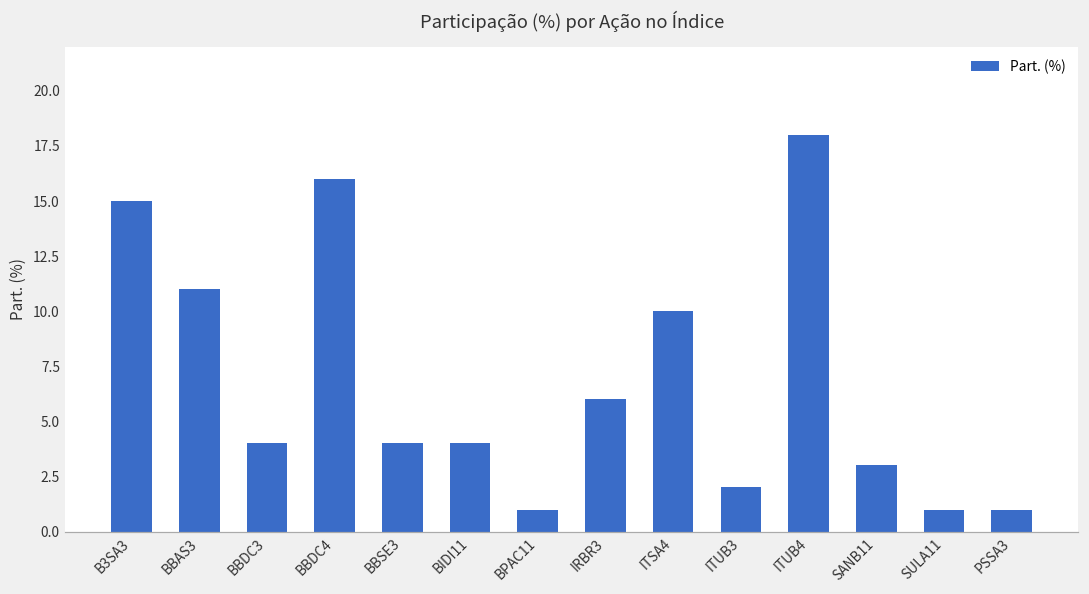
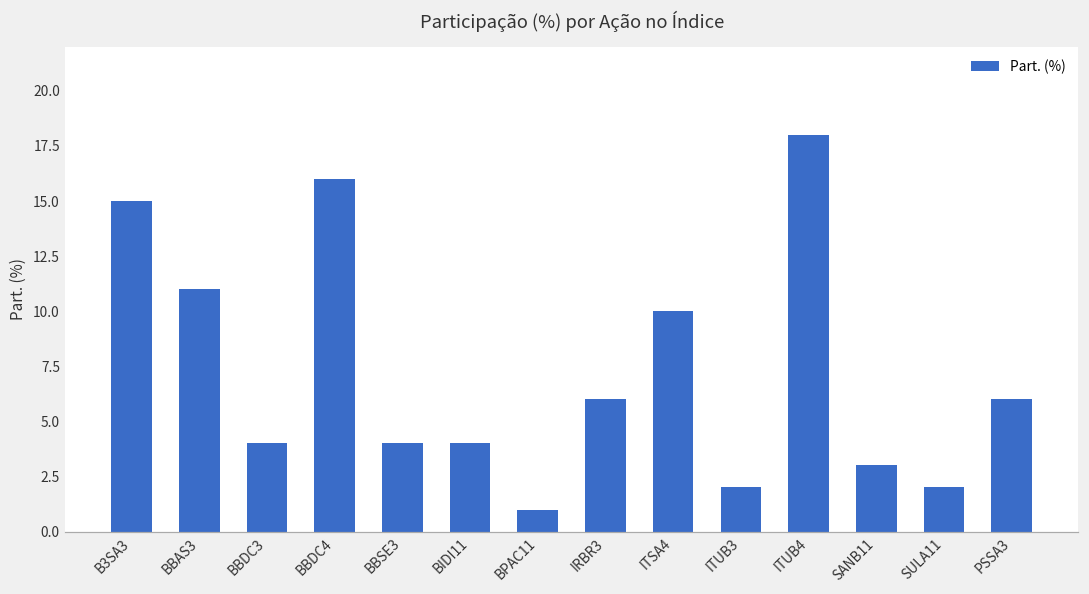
SULA11: 1 -> 2
PSSA3: 1 -> 6
